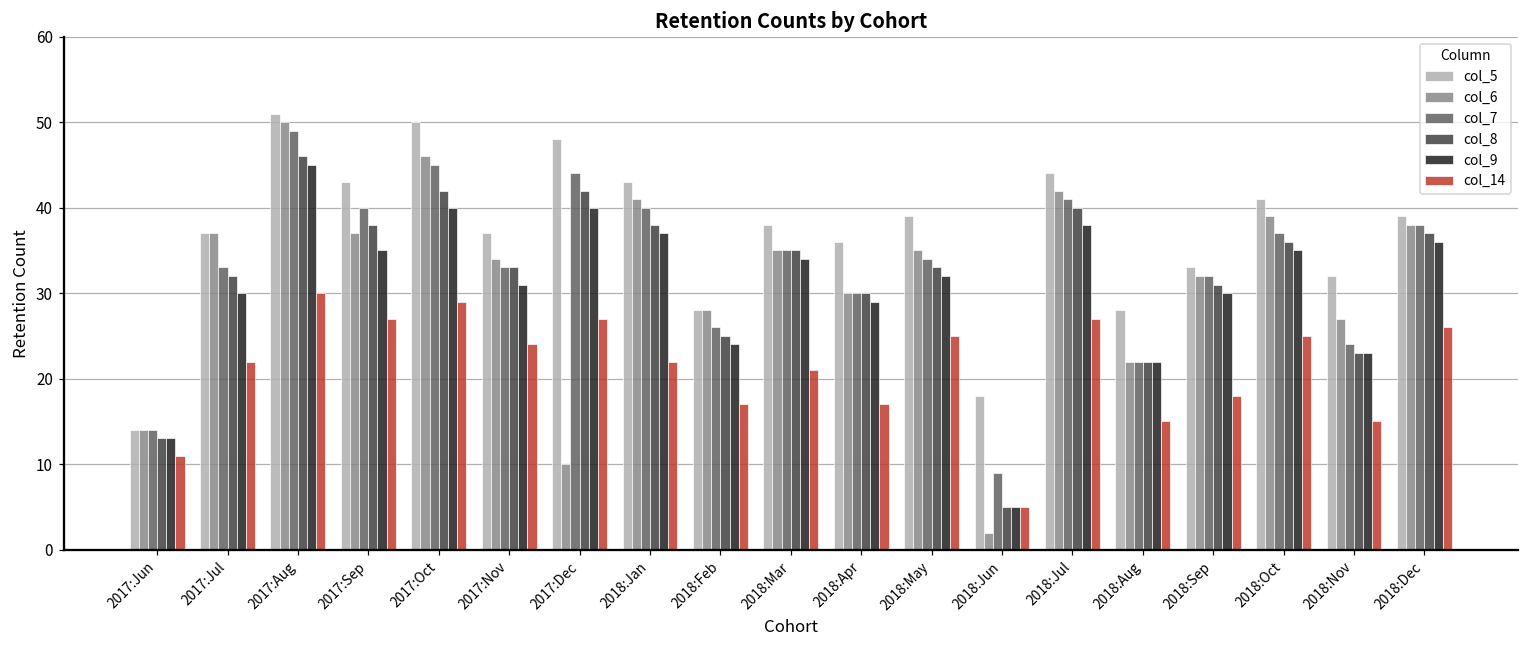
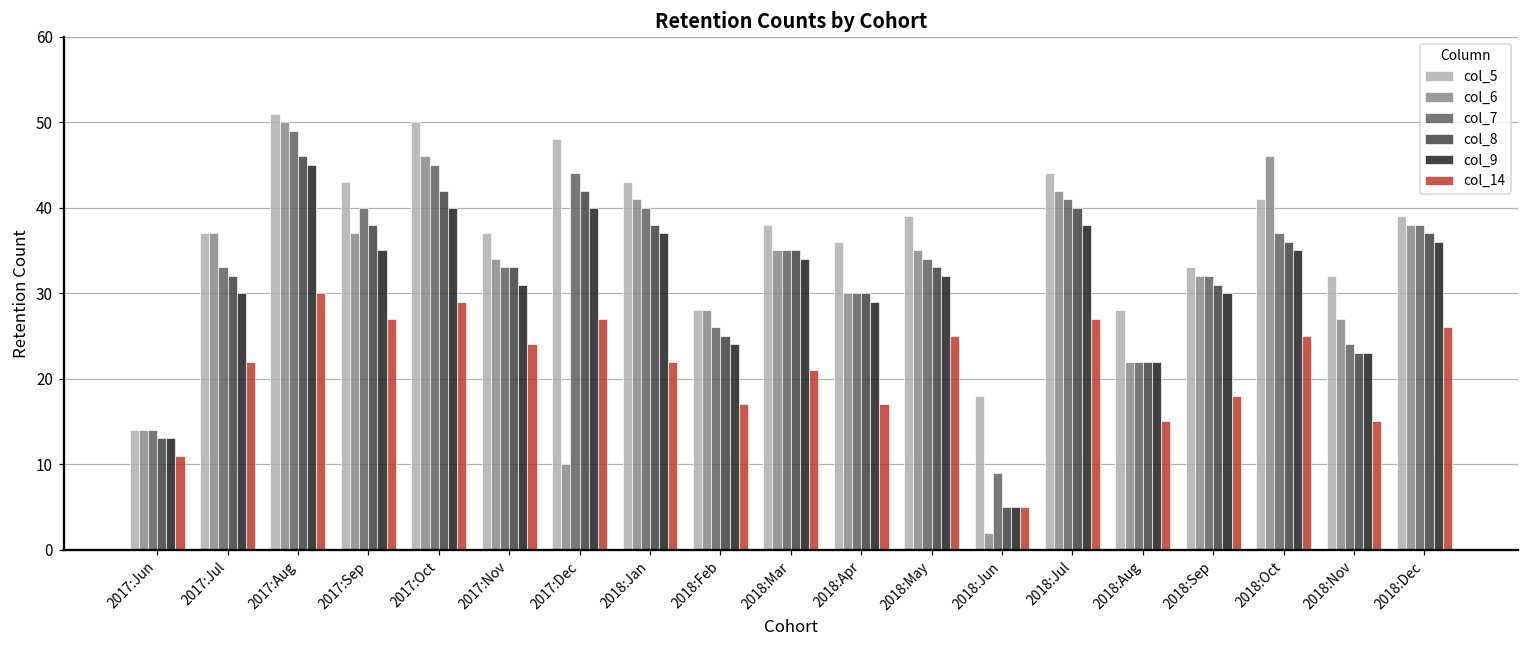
col_6, 2018:Oct: 39 -> 46
